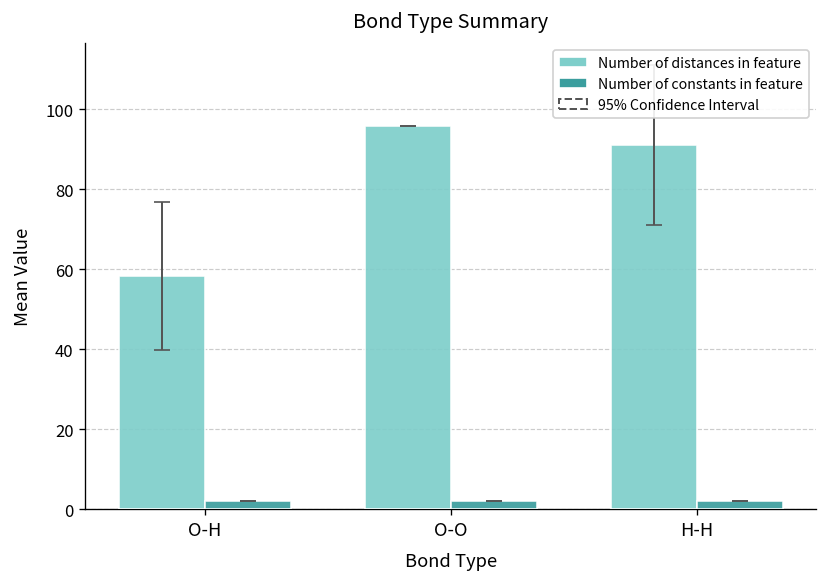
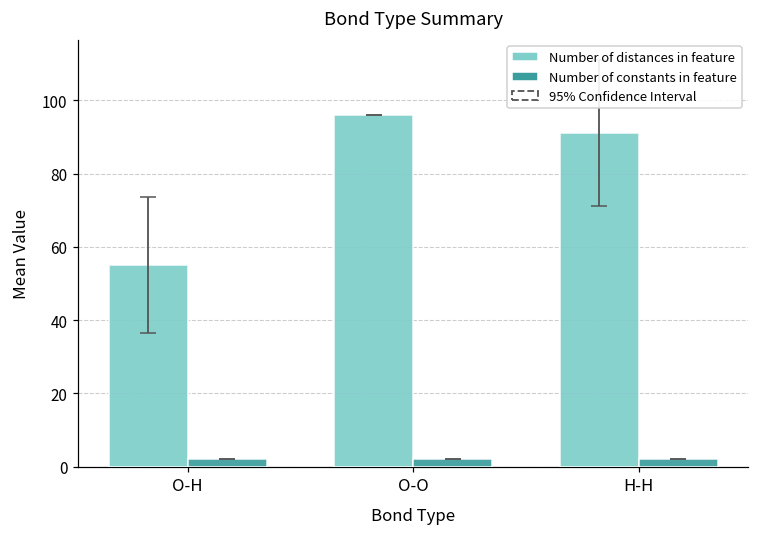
Number of distances in feature, O-H: 58 -> 55
